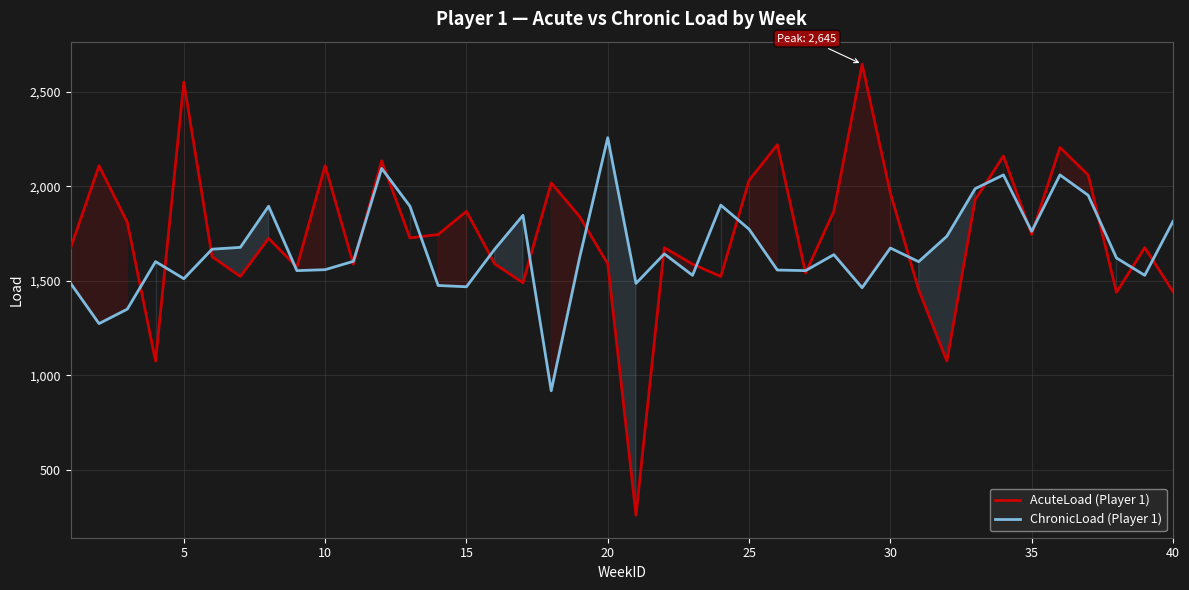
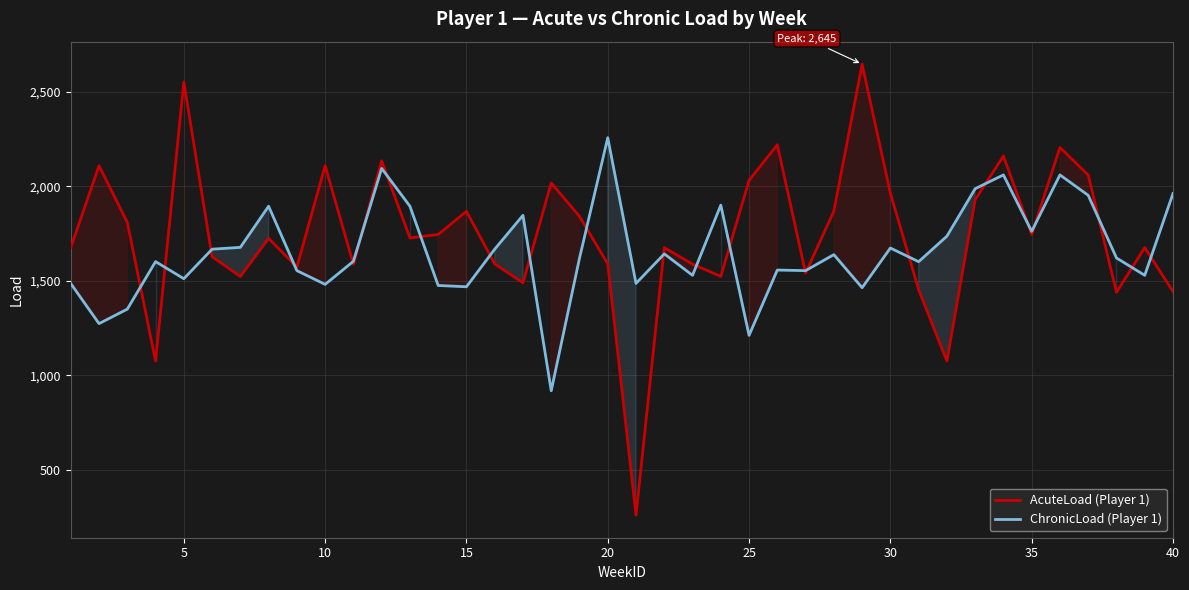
ChronicLoad (Player 1), 10: 1,560 -> 1,480
ChronicLoad (Player 1), 25: 1,770 -> 1,210
ChronicLoad (Player 1), 40: 1,810 -> 1,960
